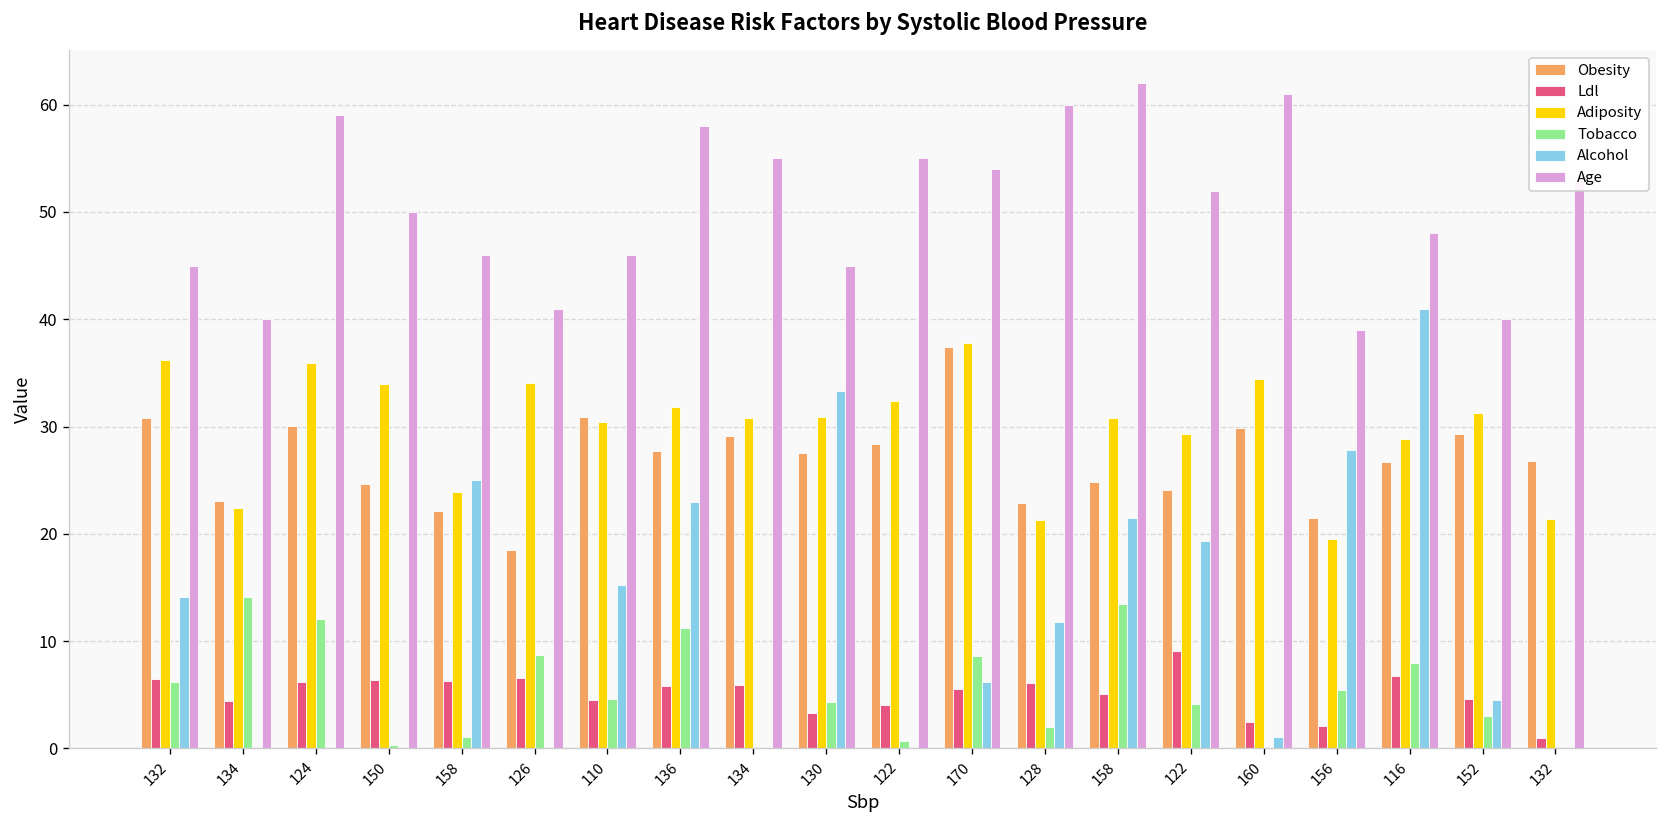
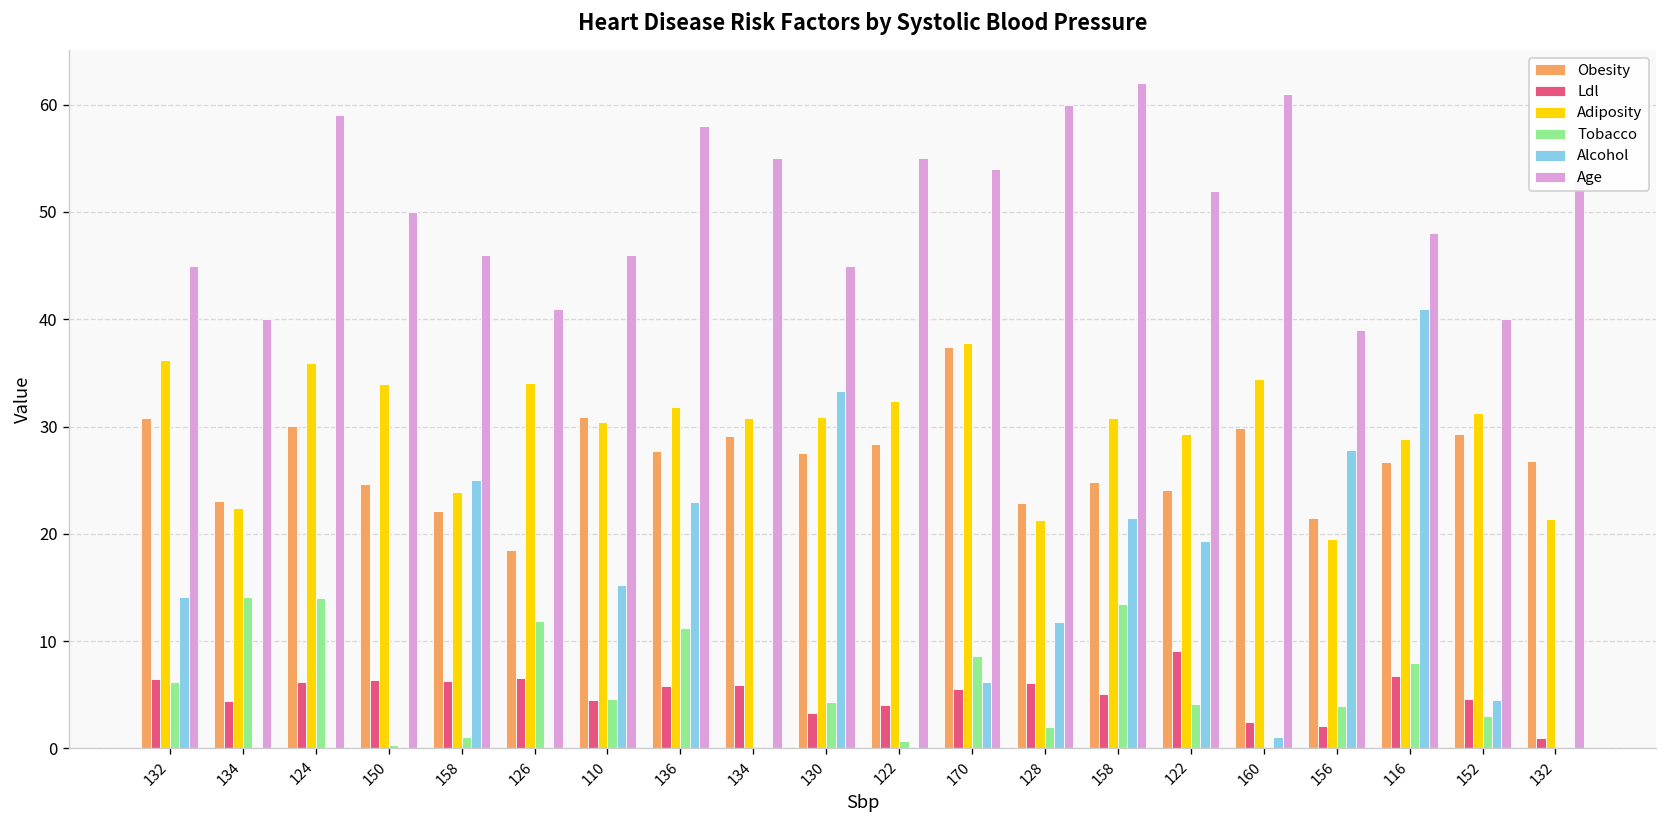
Tobacco, 124: 12 -> 14
Tobacco, 126: 9 -> 12
Tobacco, 156: 5 -> 4
